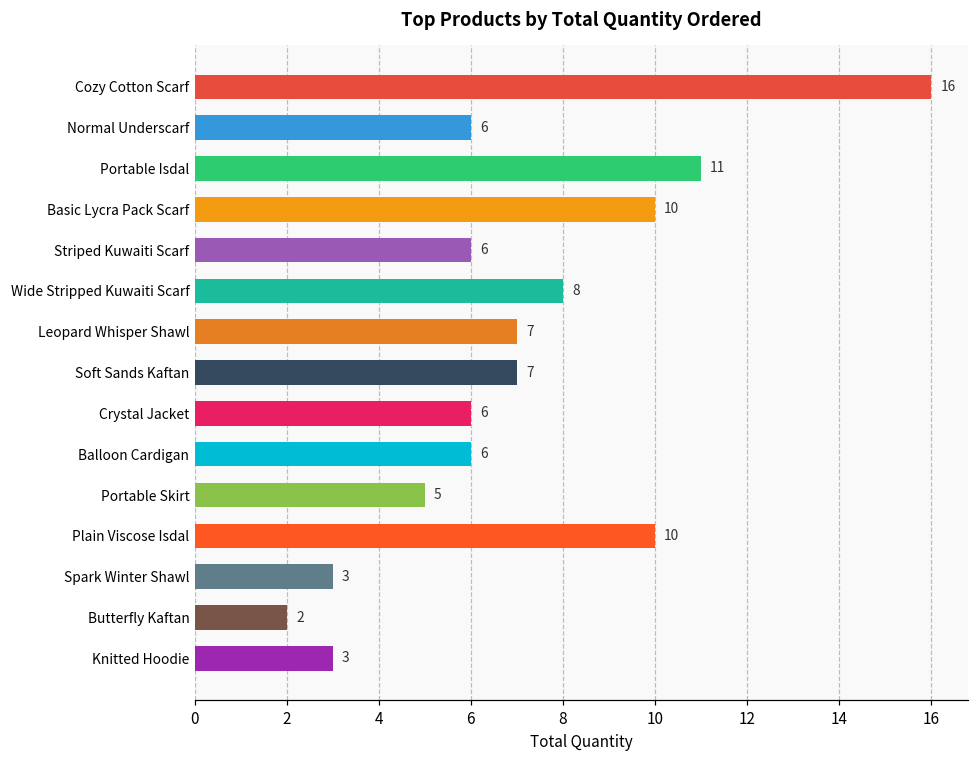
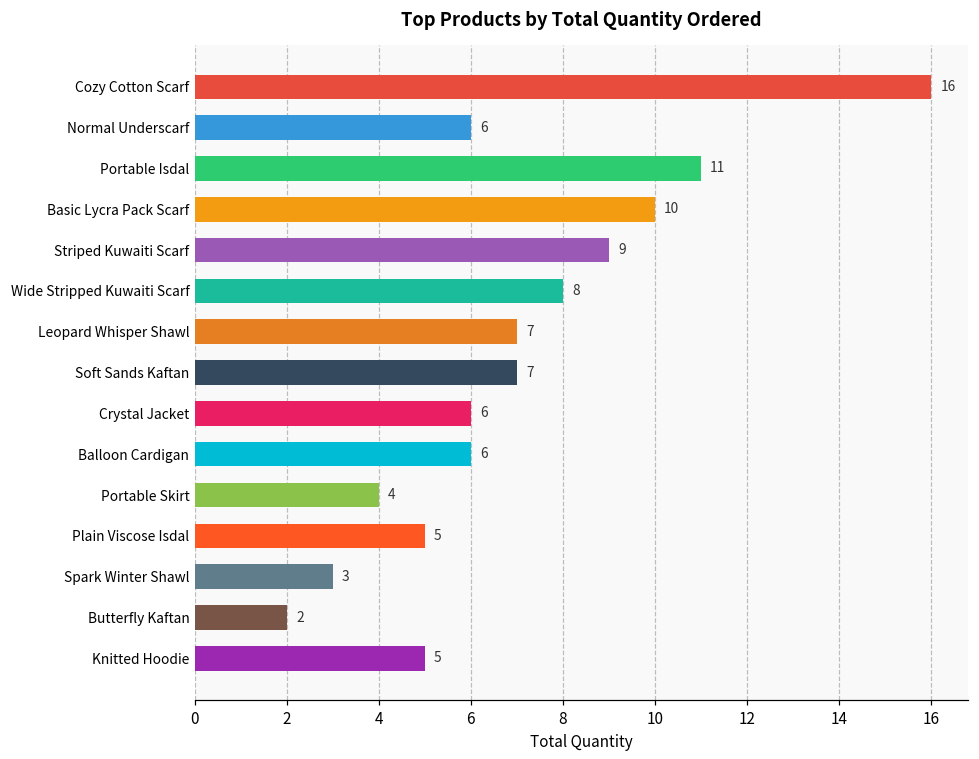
Striped Kuwaiti Scarf: 6 -> 9
Portable Skirt: 5 -> 4
Plain Viscose Isdal: 10 -> 5
Knitted Hoodie: 3 -> 5
